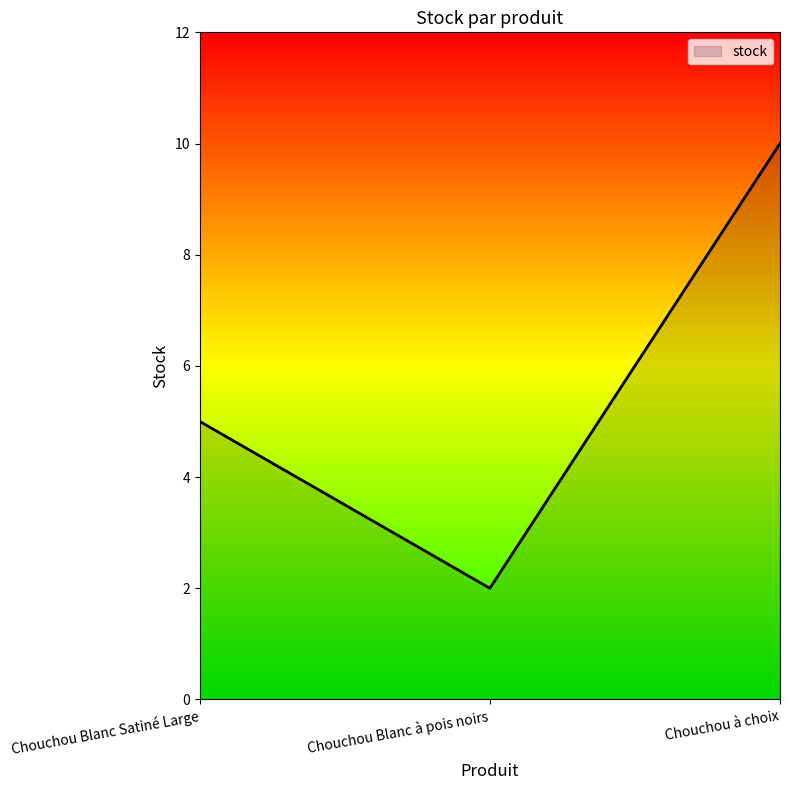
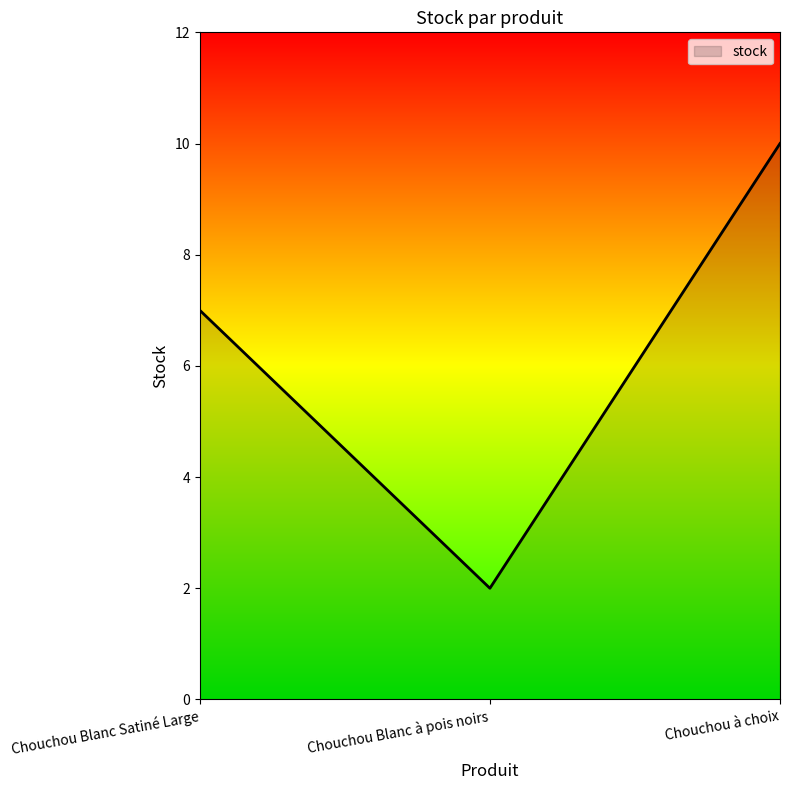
Chouchou Blanc Satiné Large: 5 -> 7
